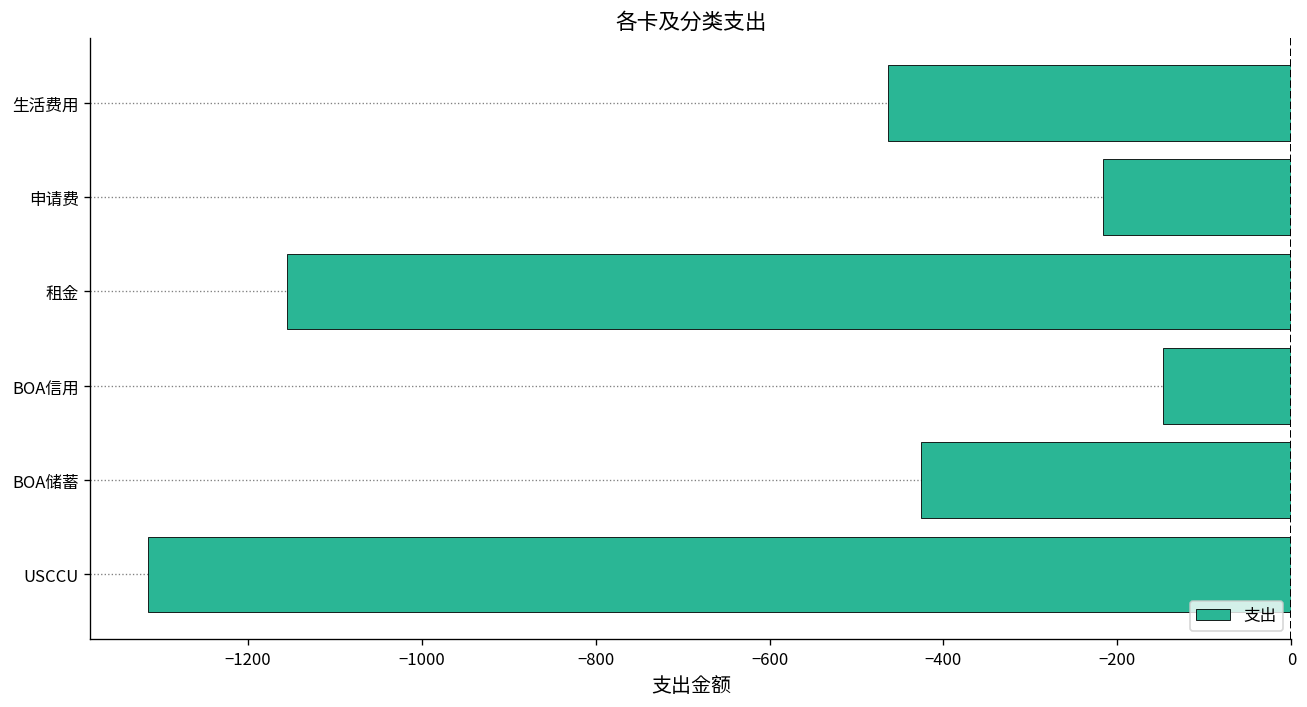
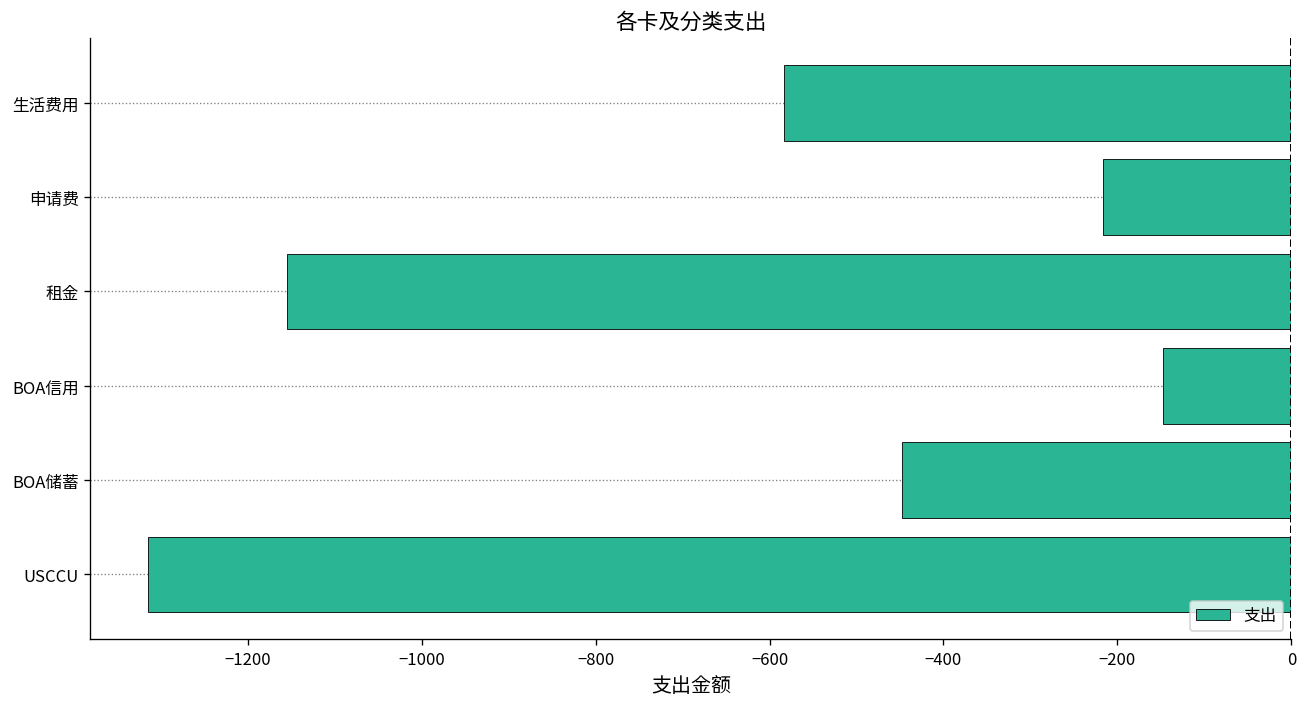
生活费用: -460 -> -580
BOA储蓄: -430 -> -450
